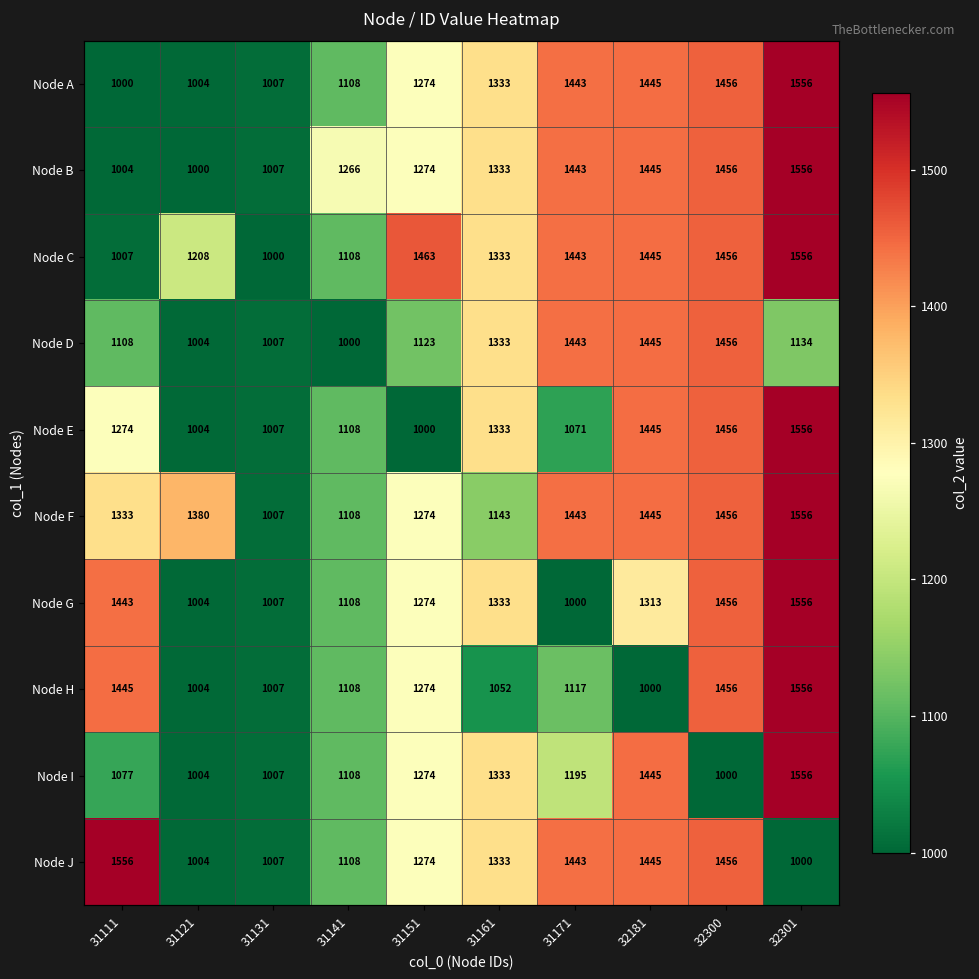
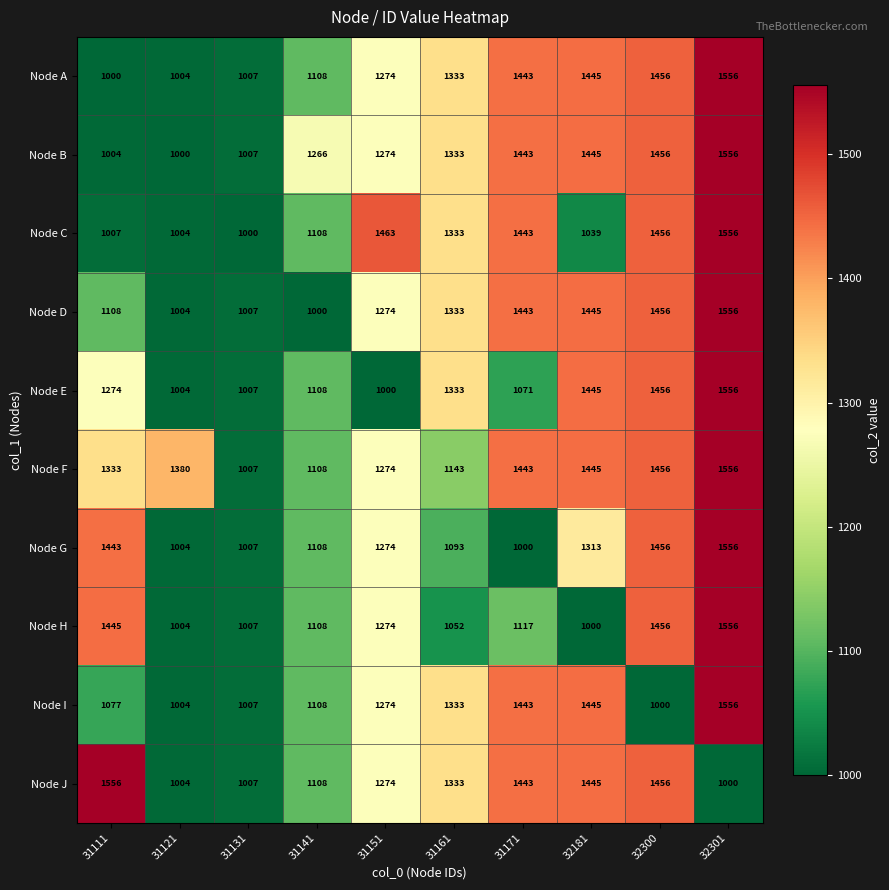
Node C, 31121: 1208 -> 1004
Node C, 32181: 1445 -> 1039
Node D, 31151: 1123 -> 1274
Node D, 32301: 1134 -> 1556
Node G, 31161: 1333 -> 1093
Node I, 31171: 1195 -> 1443
